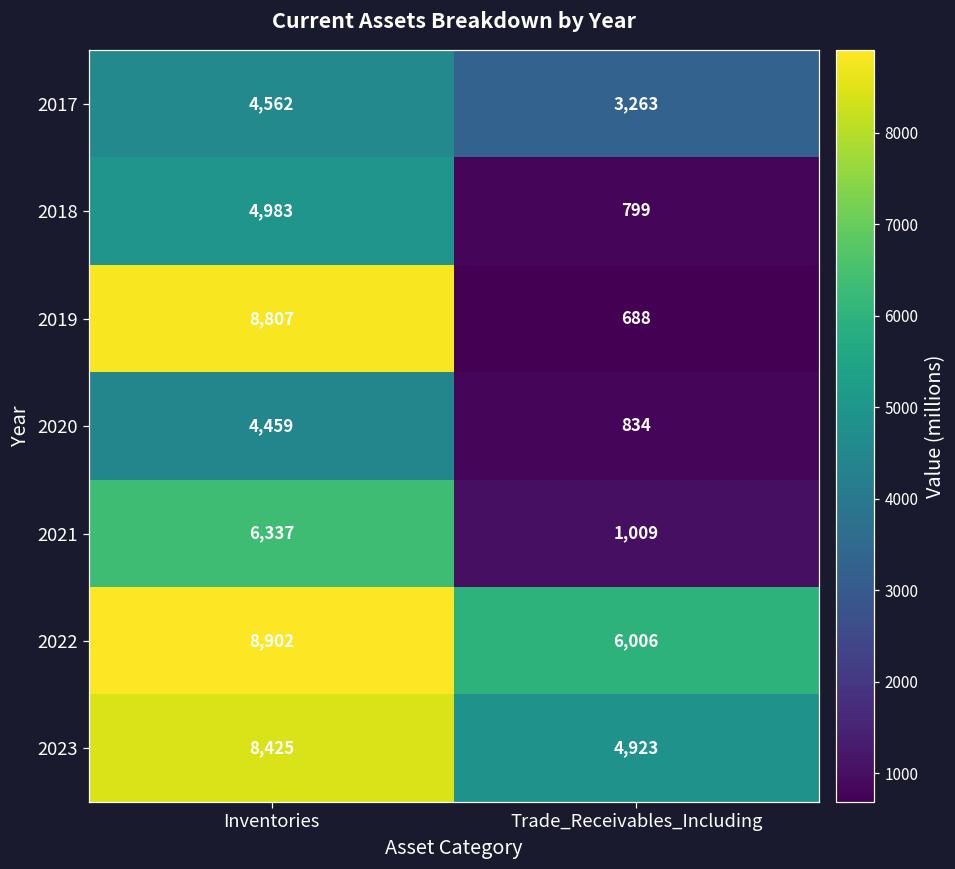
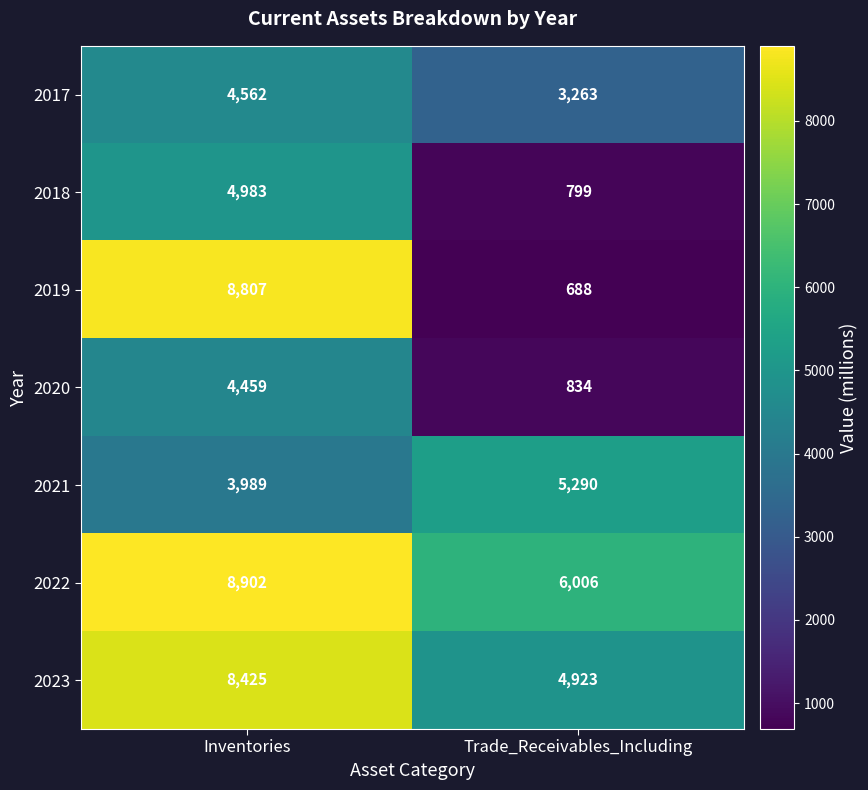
2021, Inventories: 6,337 -> 3,989
2021, Trade_Receivables_Including: 1,009 -> 5,290
